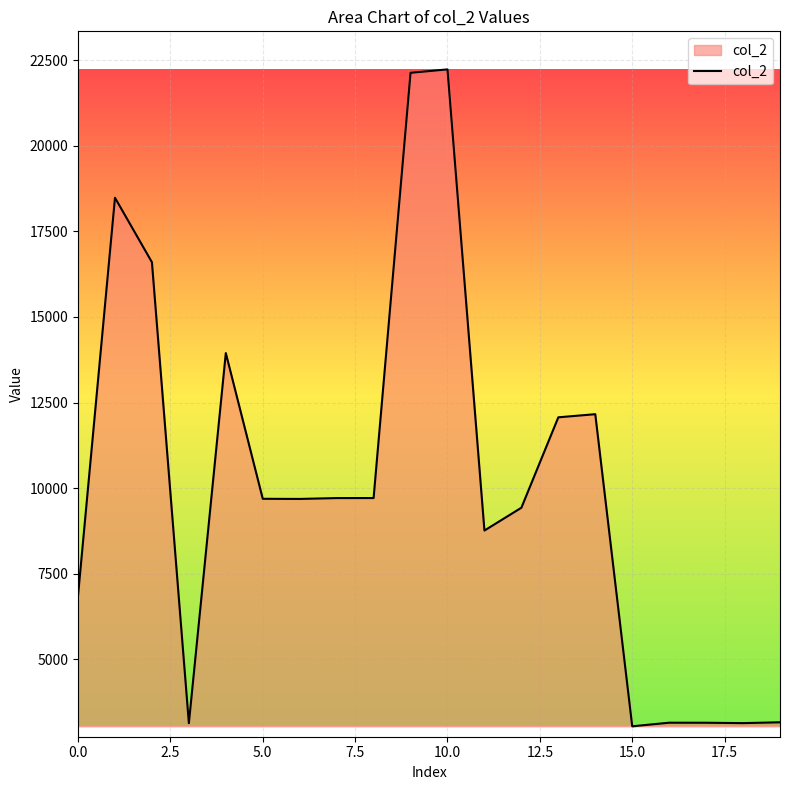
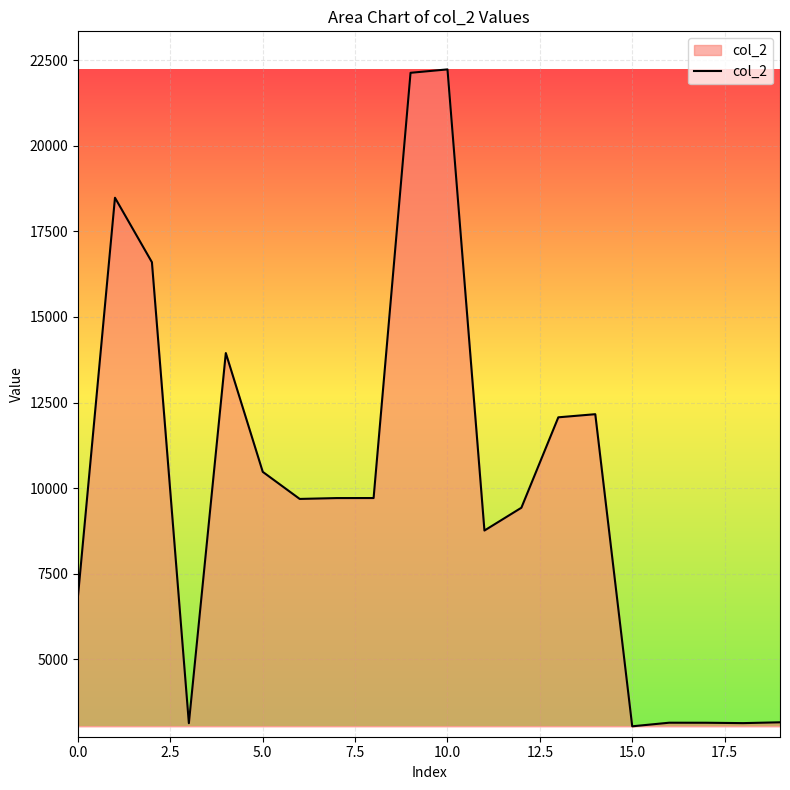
5.0: 9700 -> 10500
